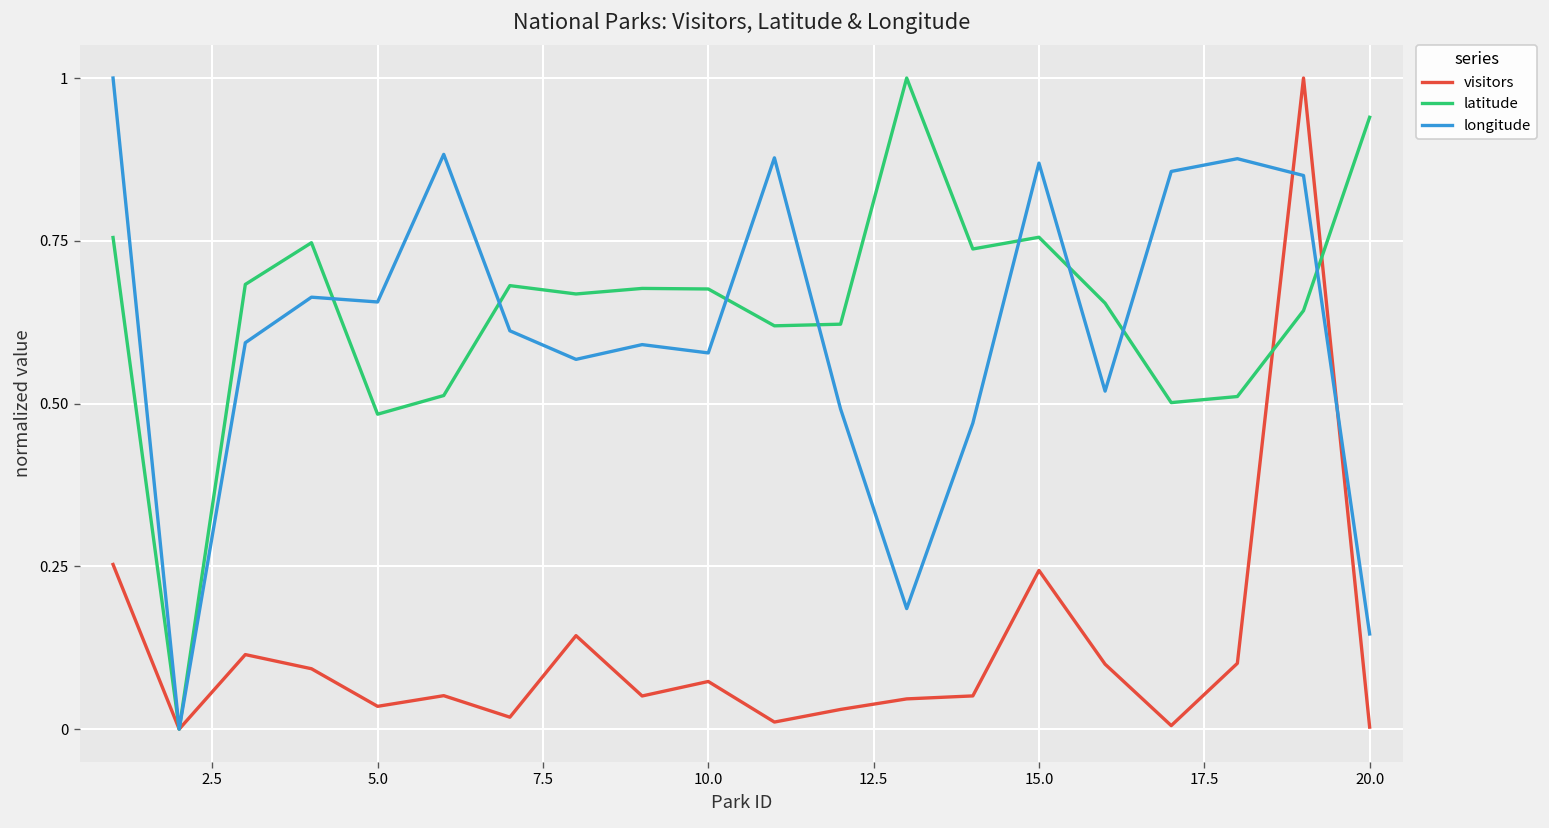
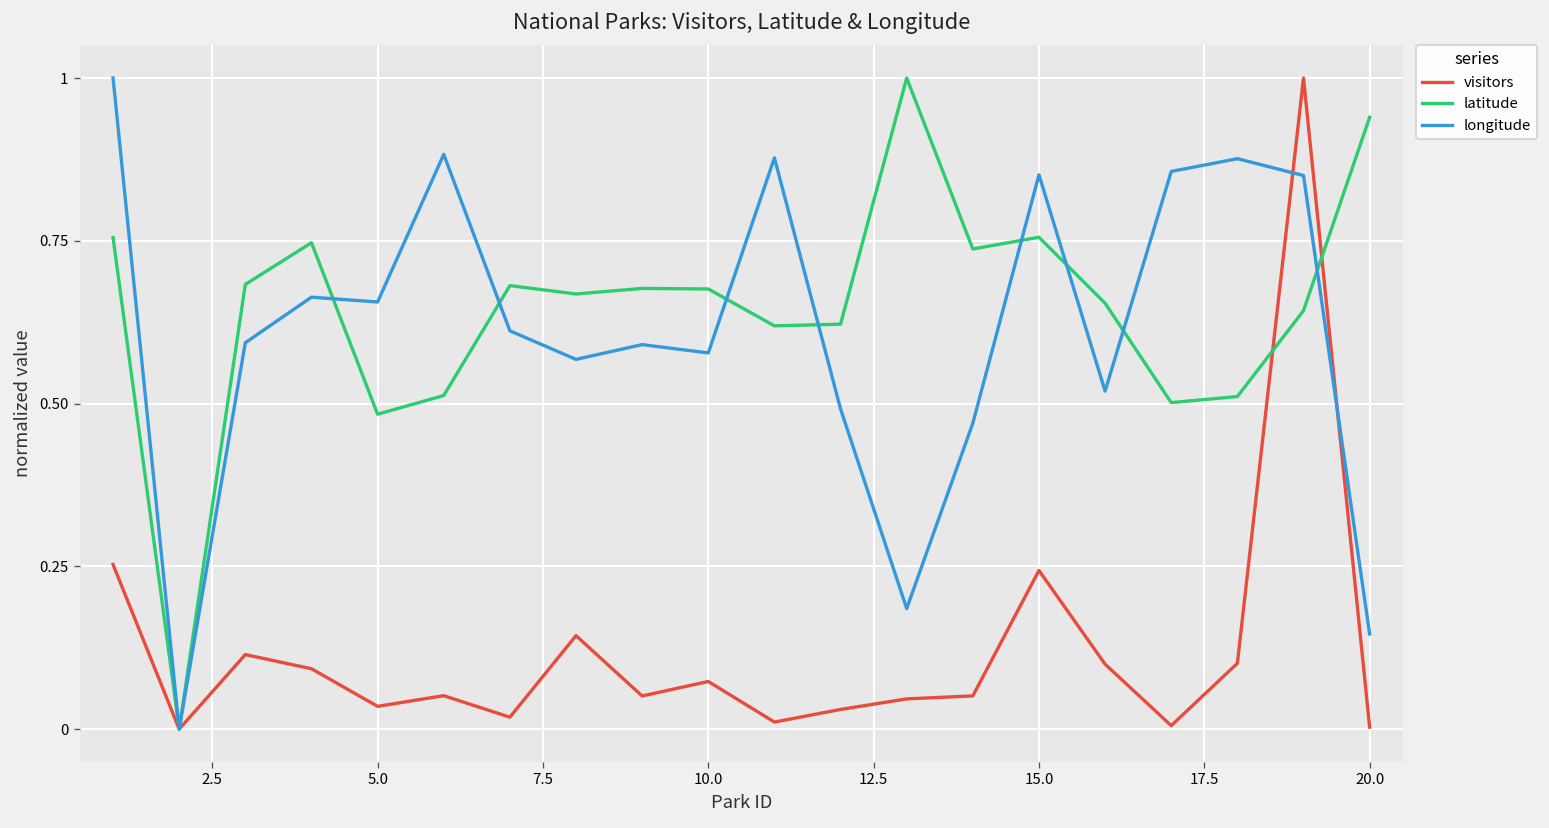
longitude, 15.0: 0.87 -> 0.85
